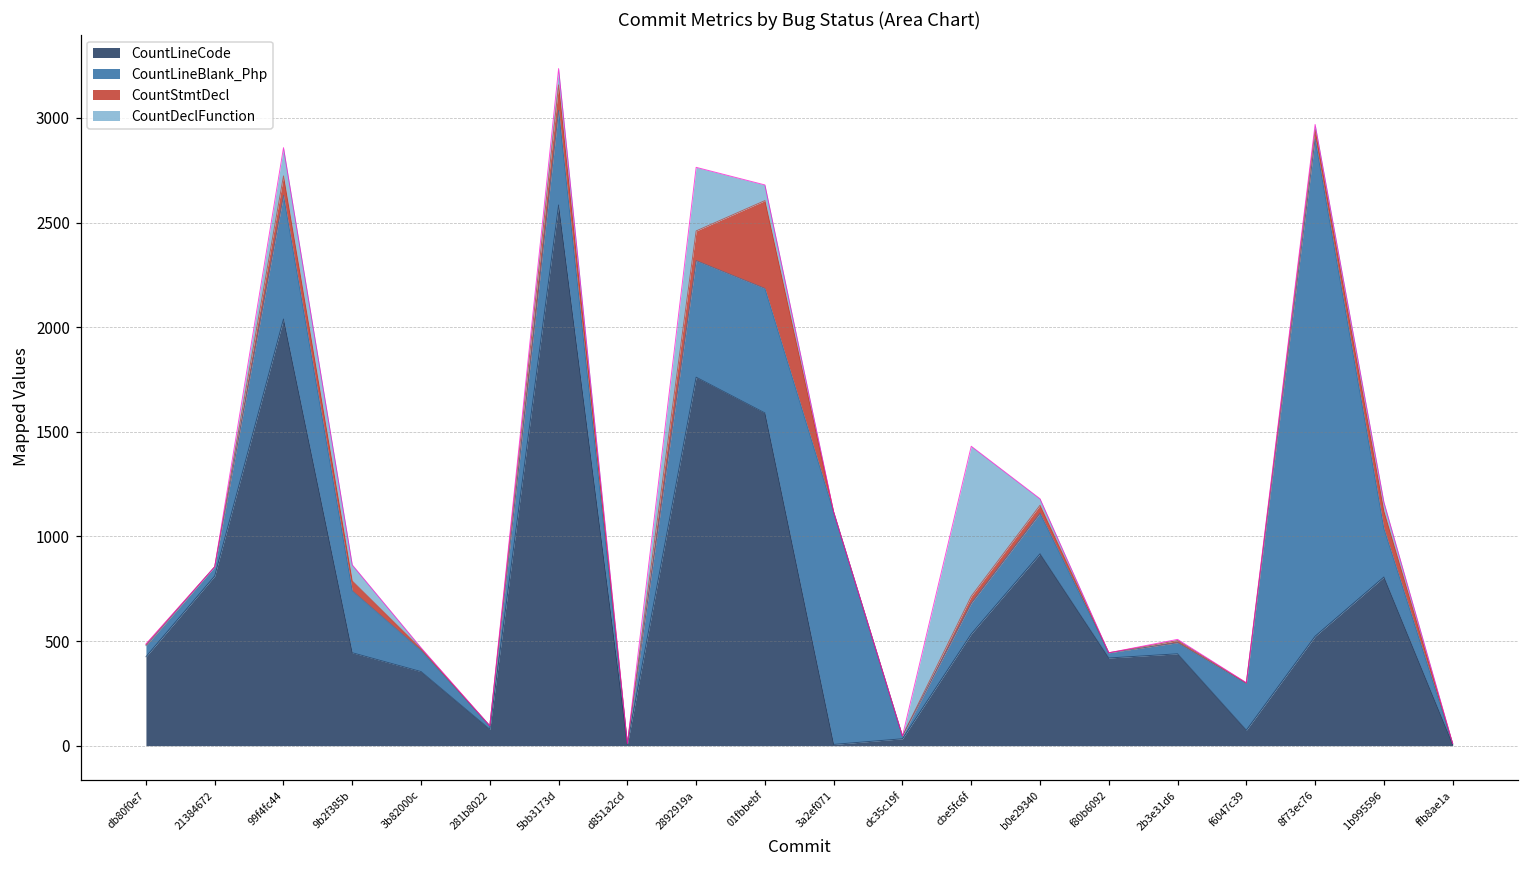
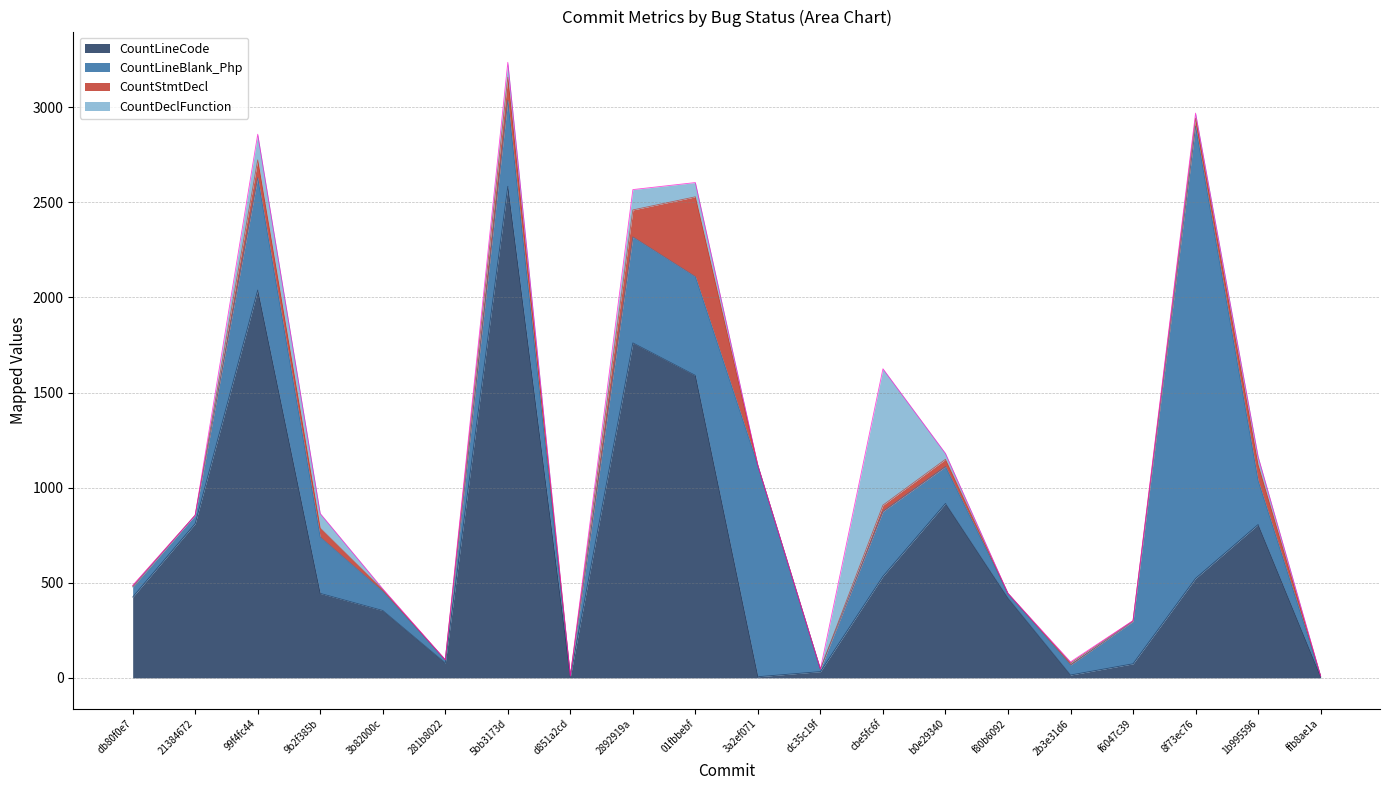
CountDeclFunction, 2892919a: 300 -> 110
CountLineBlank_Php, 01fbbebf: 600 -> 520
CountLineBlank_Php, cbe5fc6f: 150 -> 340
CountLineCode, 2b3e31d6: 440 -> 20
